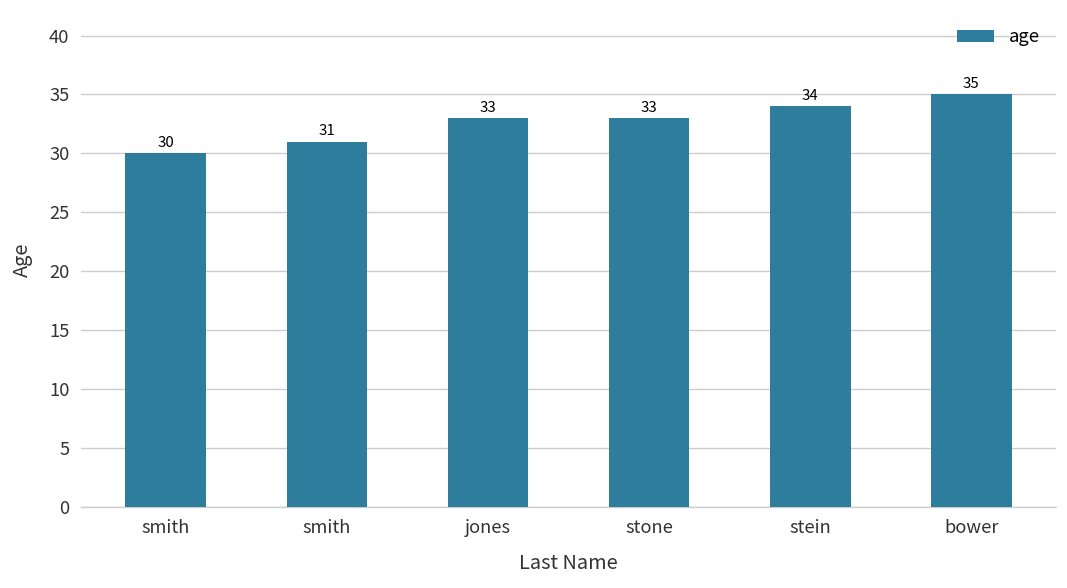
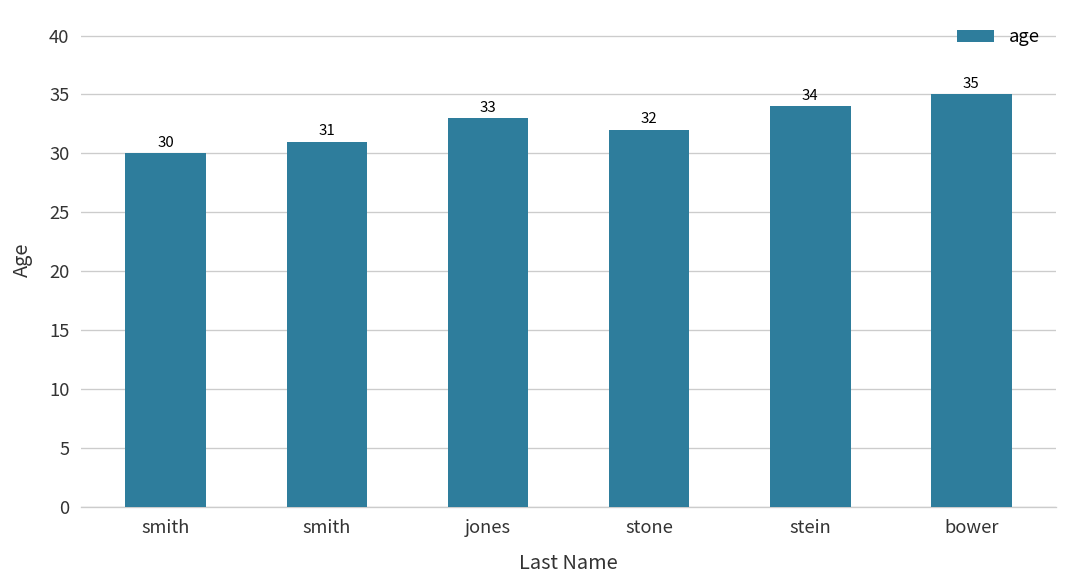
stone: 33 -> 32
